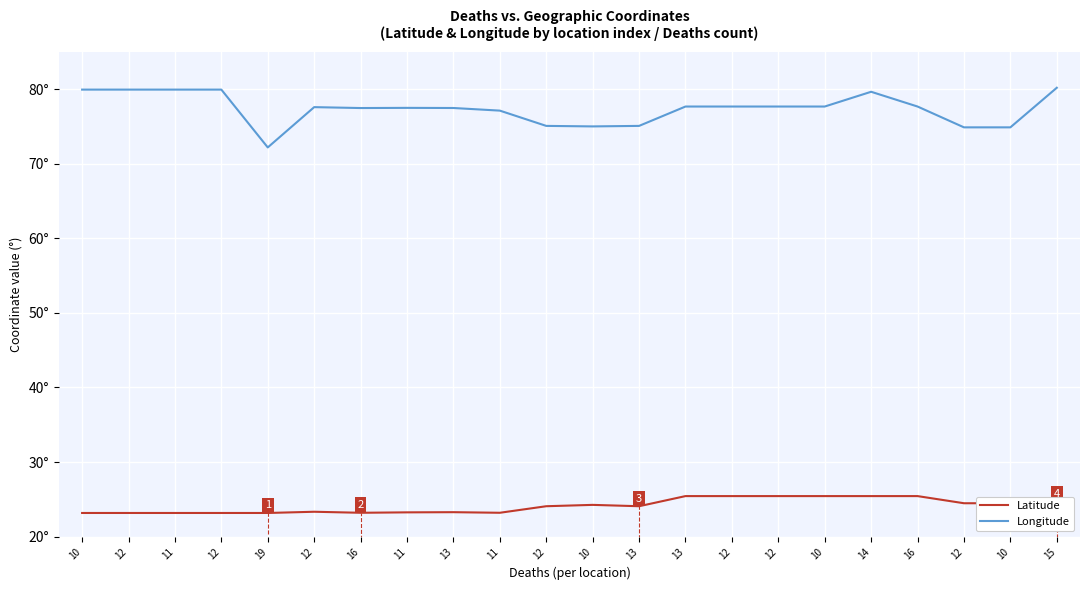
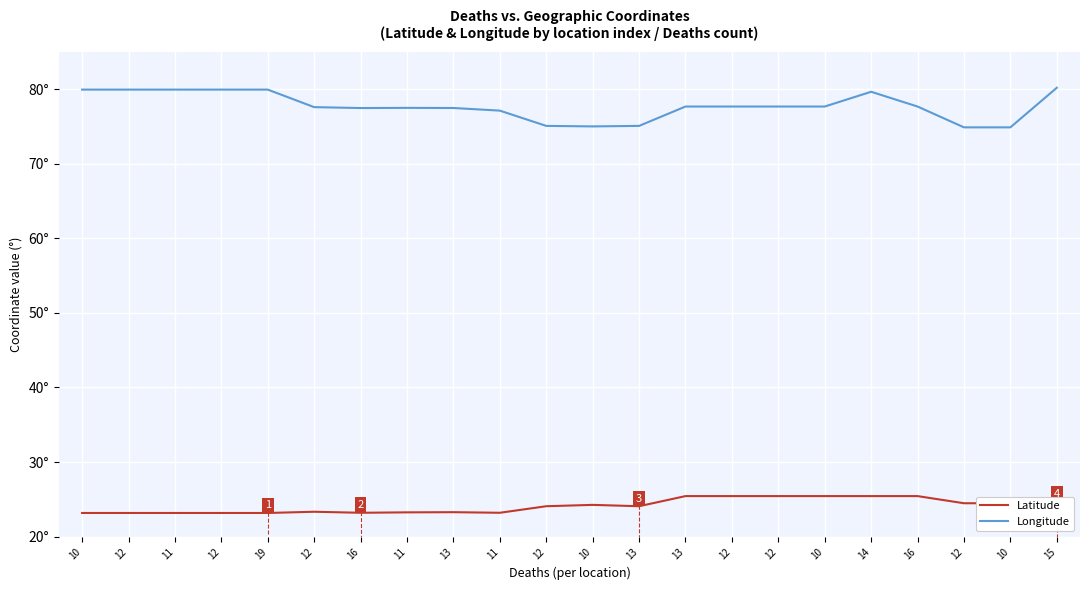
Longitude, 19: 72° -> 80°
